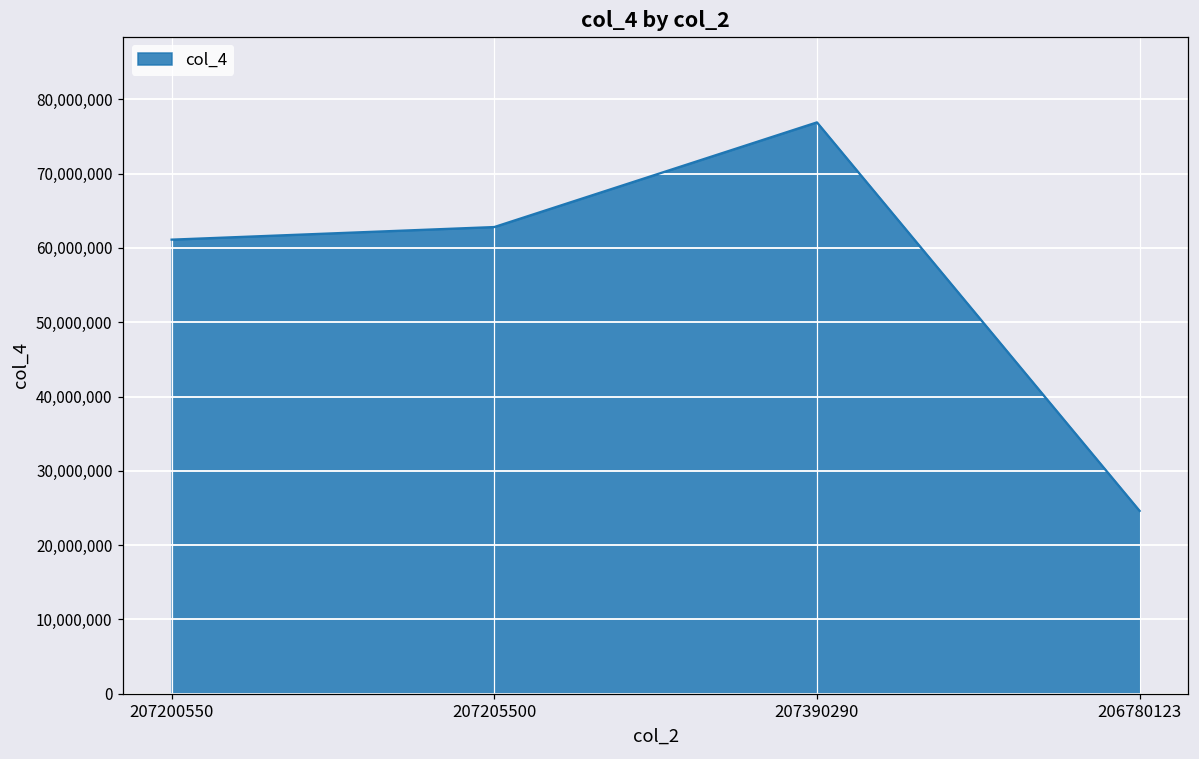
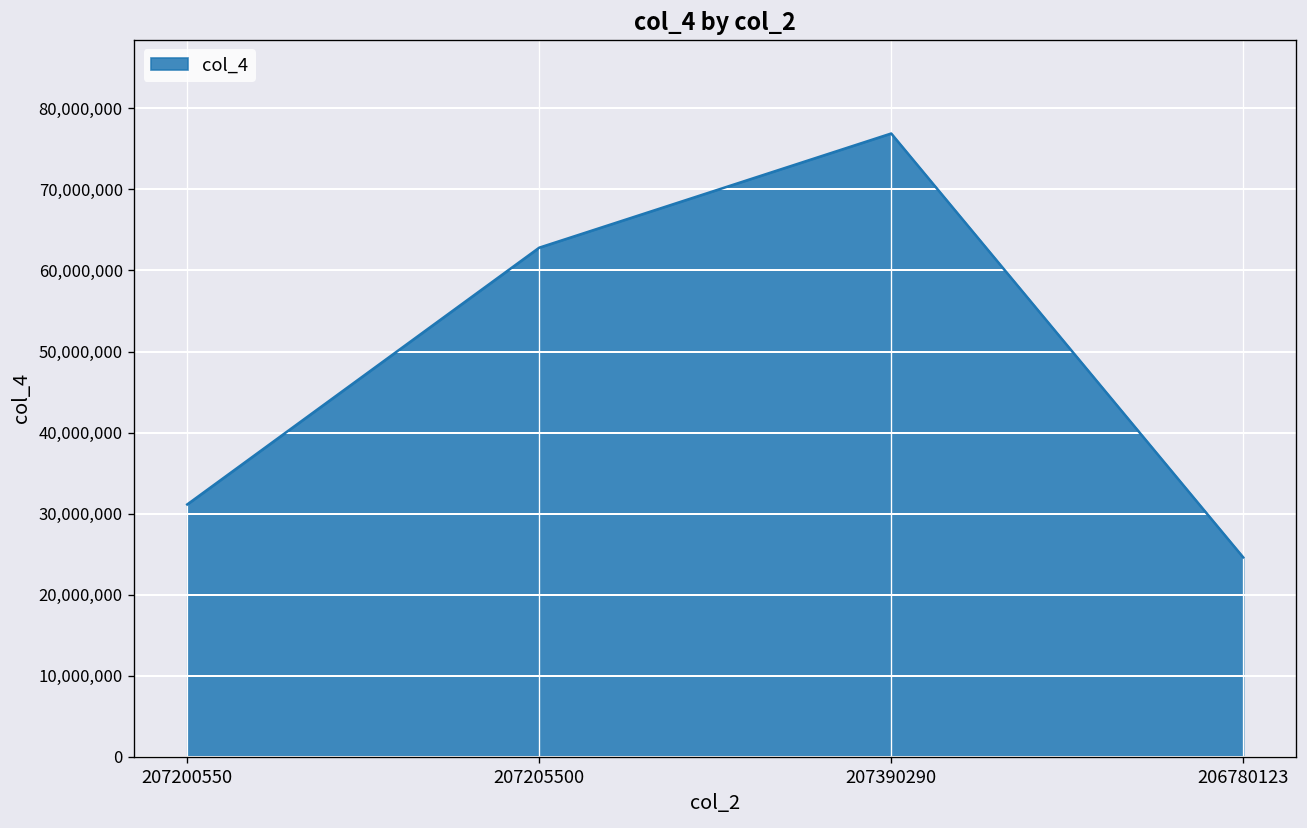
207200550: 61,000,000 -> 31,000,000
